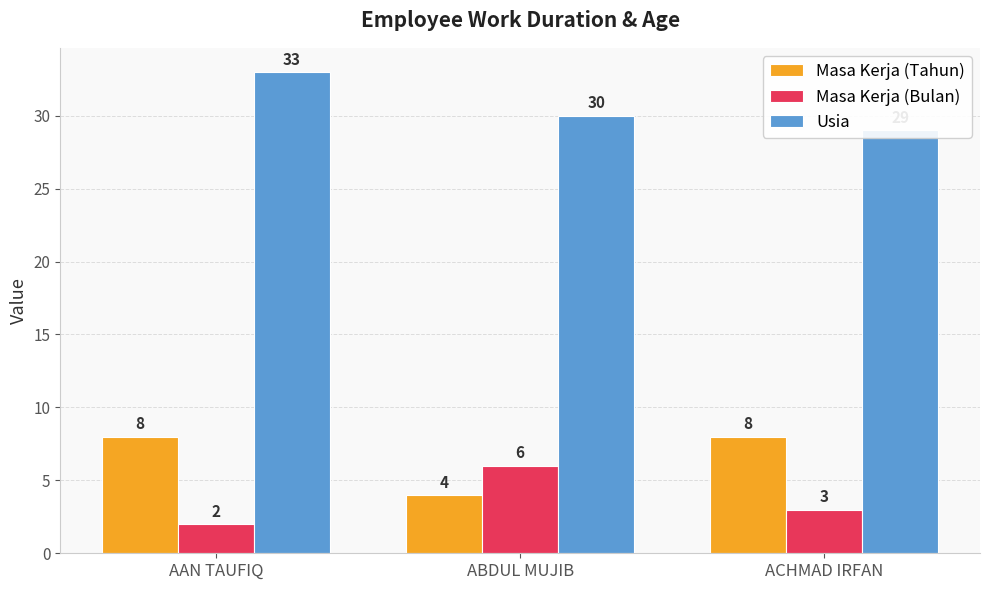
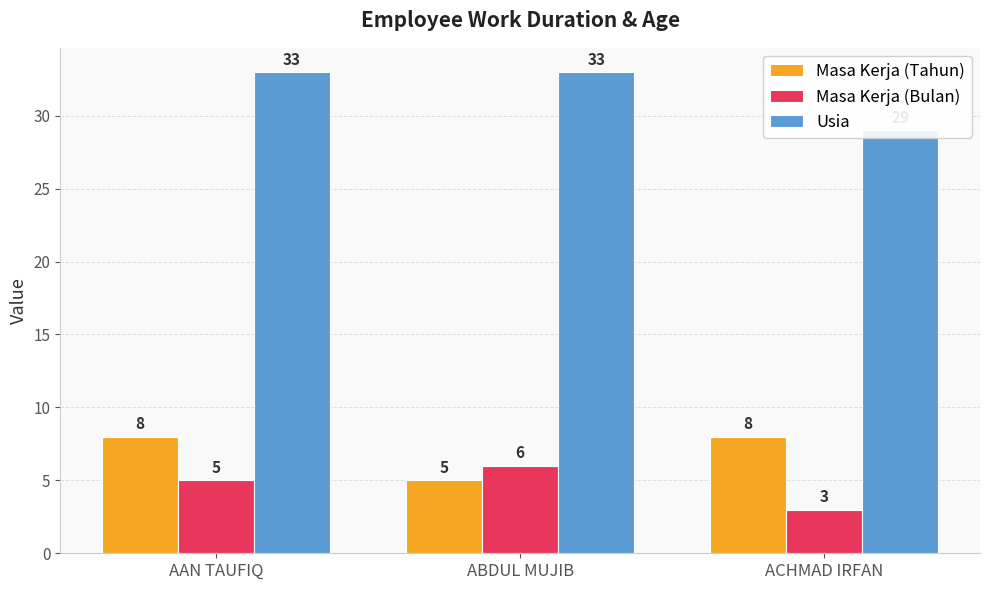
Masa Kerja (Bulan), AAN TAUFIQ: 2 -> 5
Masa Kerja (Tahun), ABDUL MUJIB: 4 -> 5
Usia, ABDUL MUJIB: 30 -> 33
